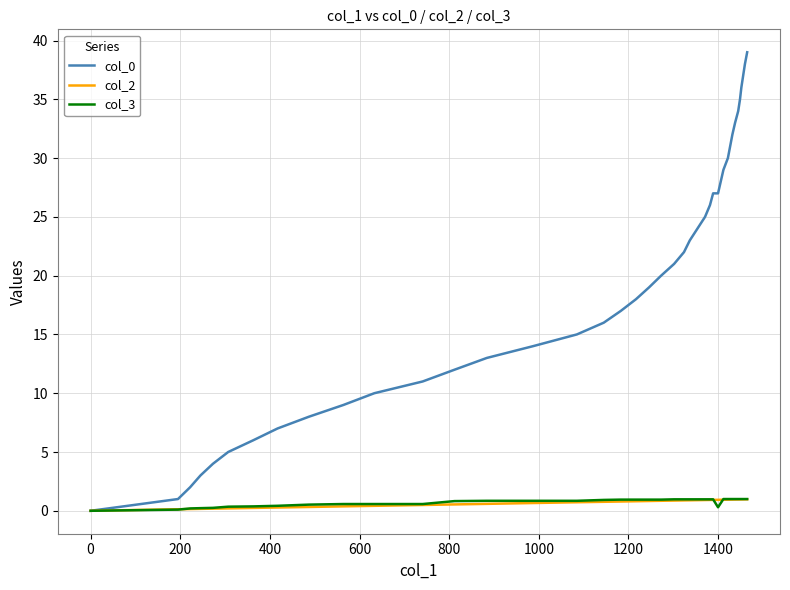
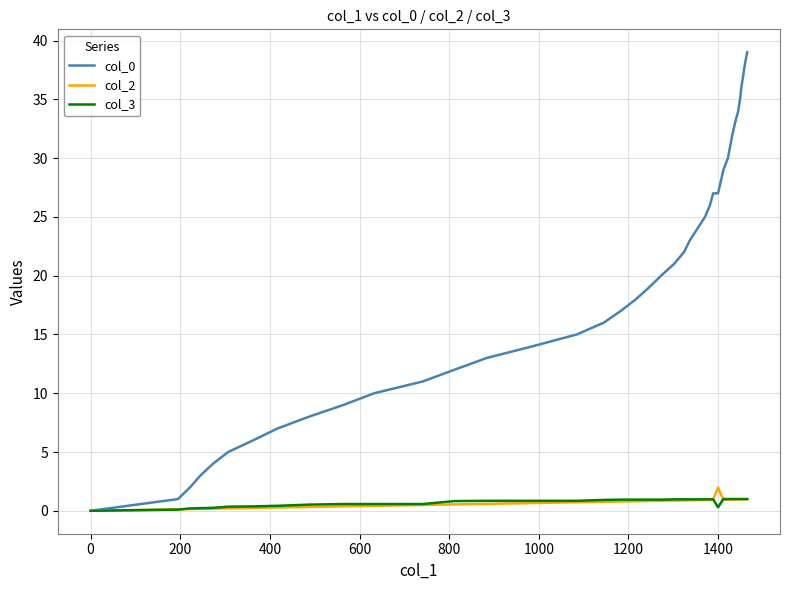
col_2, 1400: 0.9 -> 2.0
